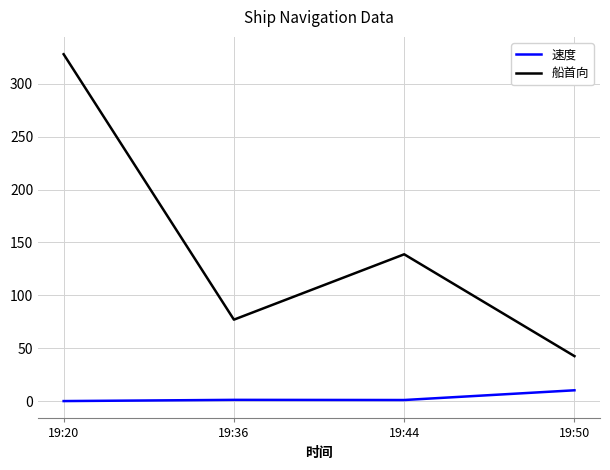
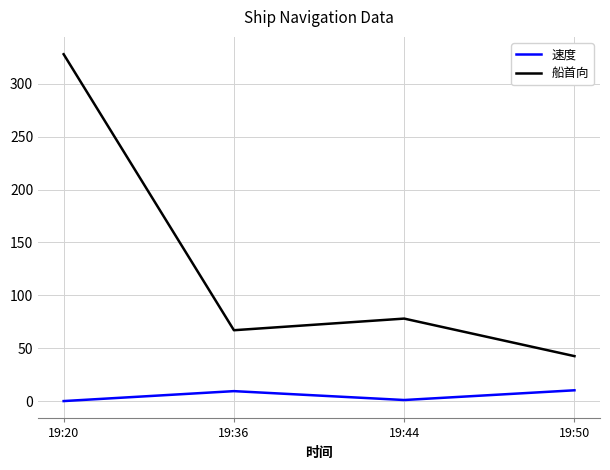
速度, 19:36: 1 -> 9
船首向, 19:36: 77 -> 67
船首向, 19:44: 139 -> 78
